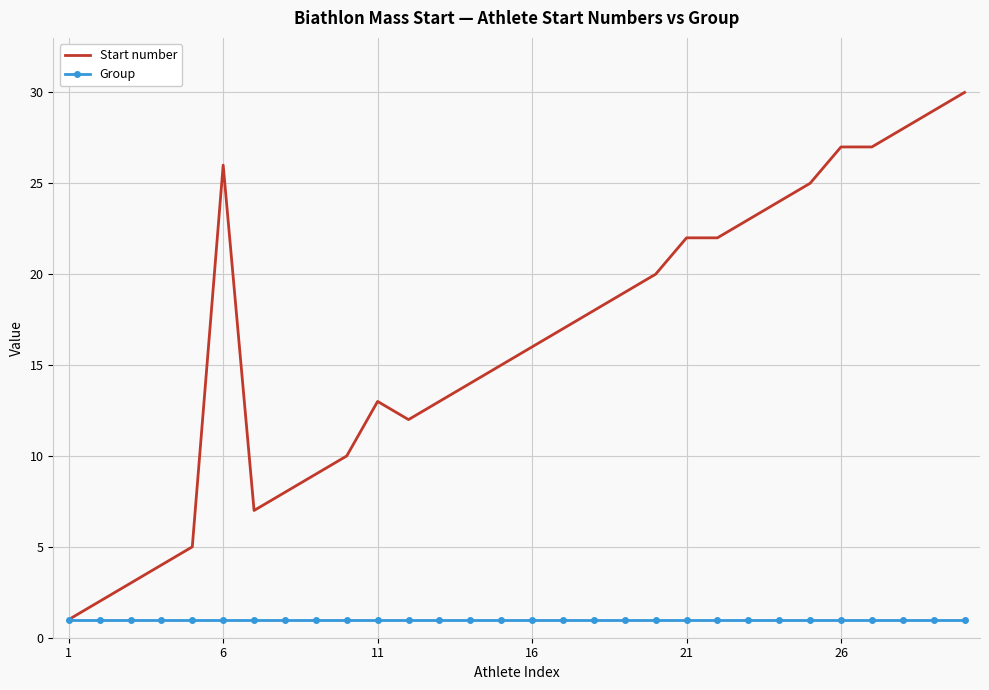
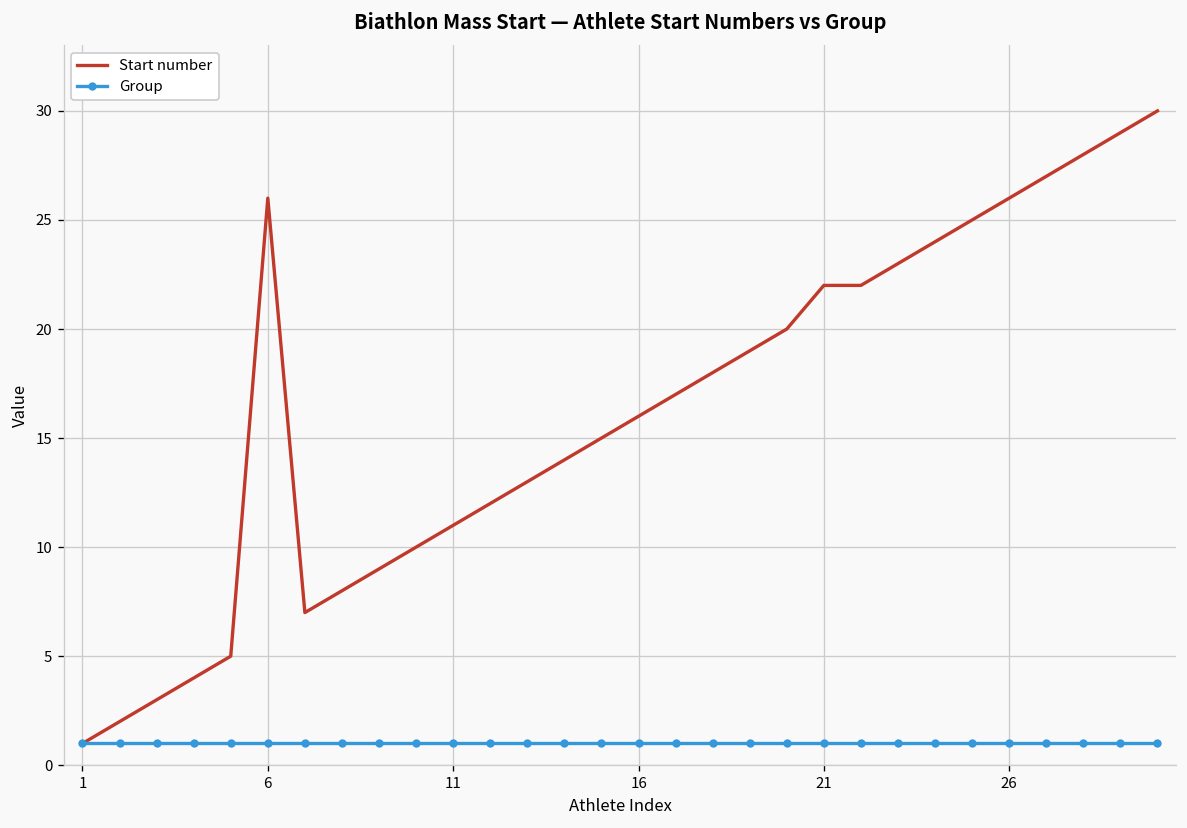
Start number, 11: 13 -> 11
Start number, 26: 27 -> 26
